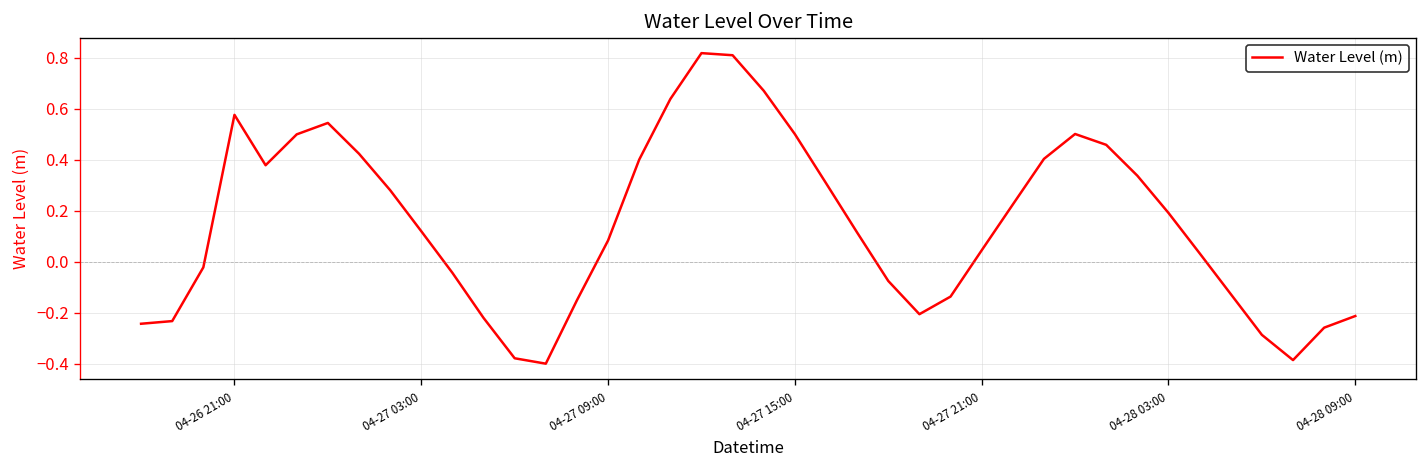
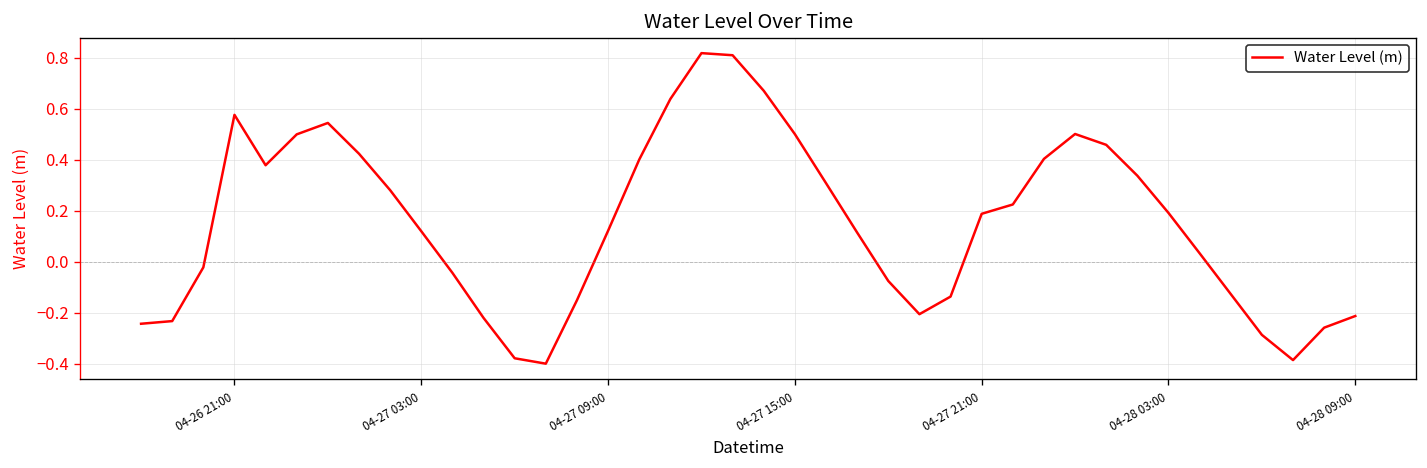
04-27 09:00: 0.08 -> 0.12
04-27 21:00: 0.04 -> 0.19
